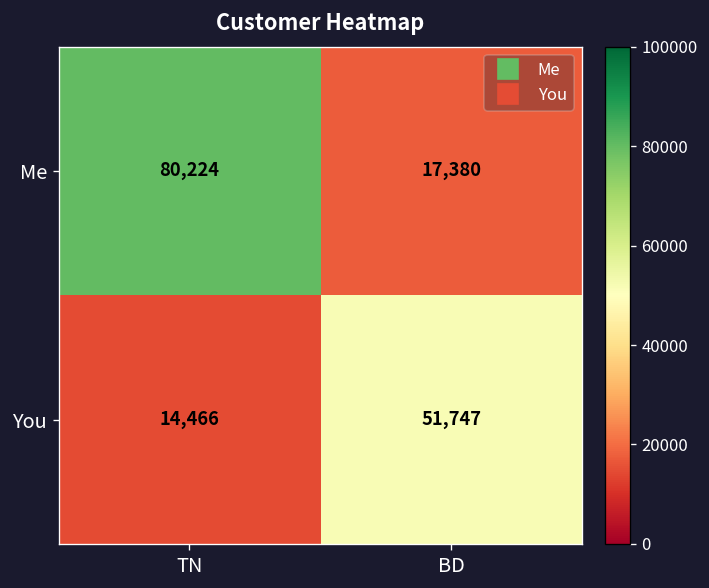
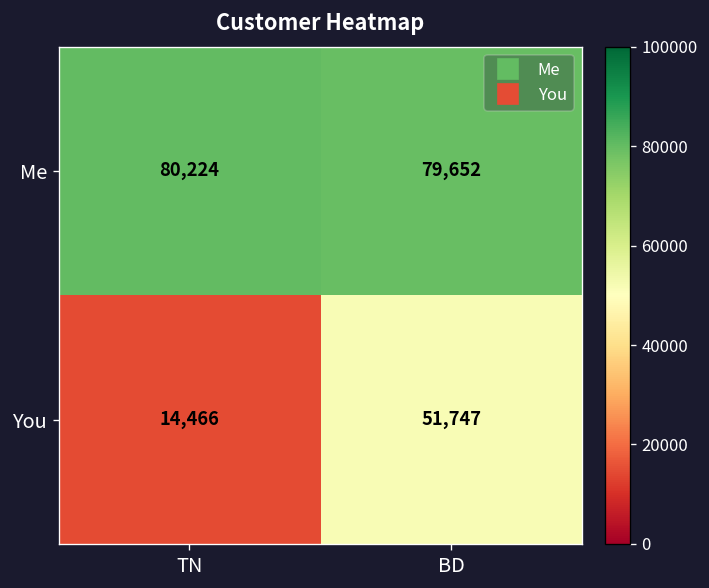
Me, BD: 17,380 -> 79,652
